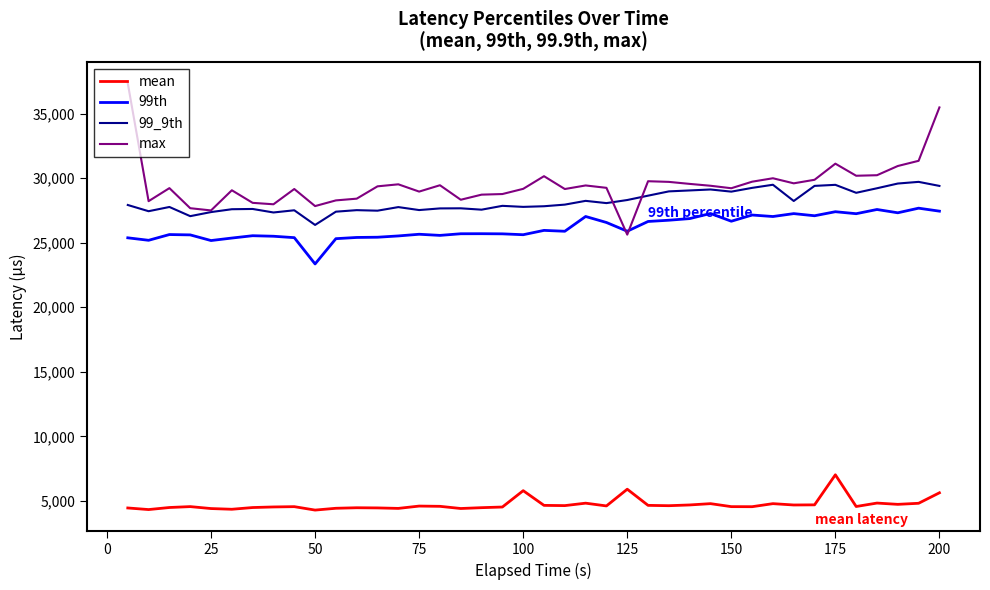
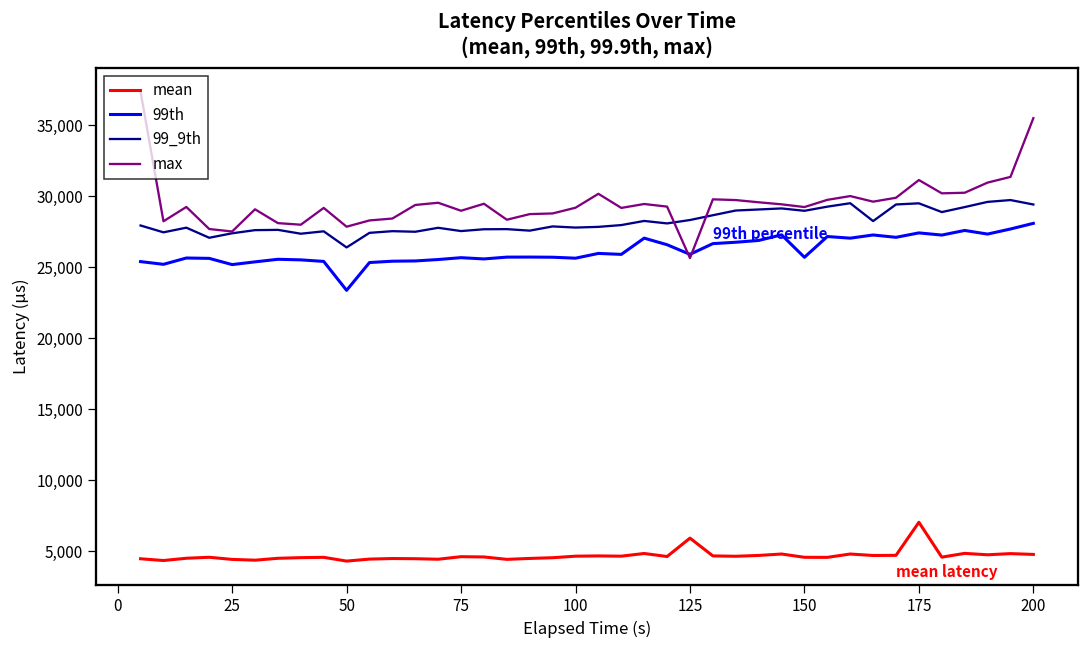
mean, 100: 5,800 -> 4,600
99th, 150: 26,700 -> 25,700
mean, 200: 5,600 -> 4,800
99th, 200: 27,400 -> 28,100
